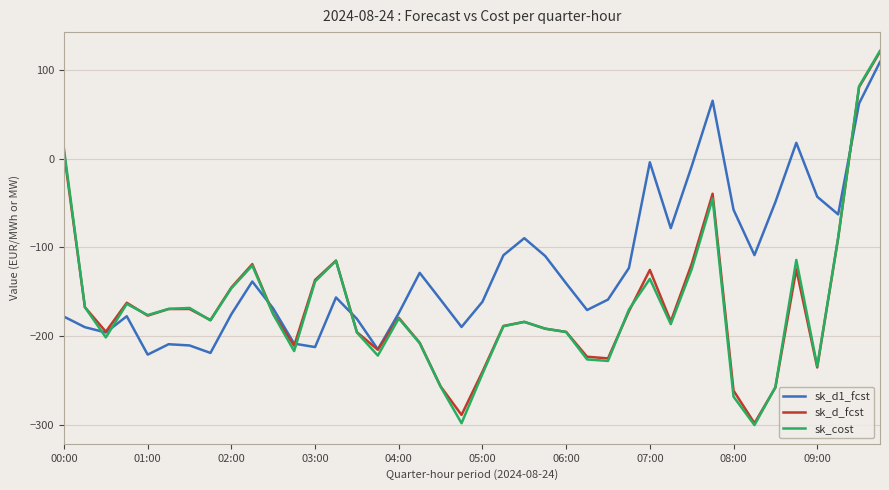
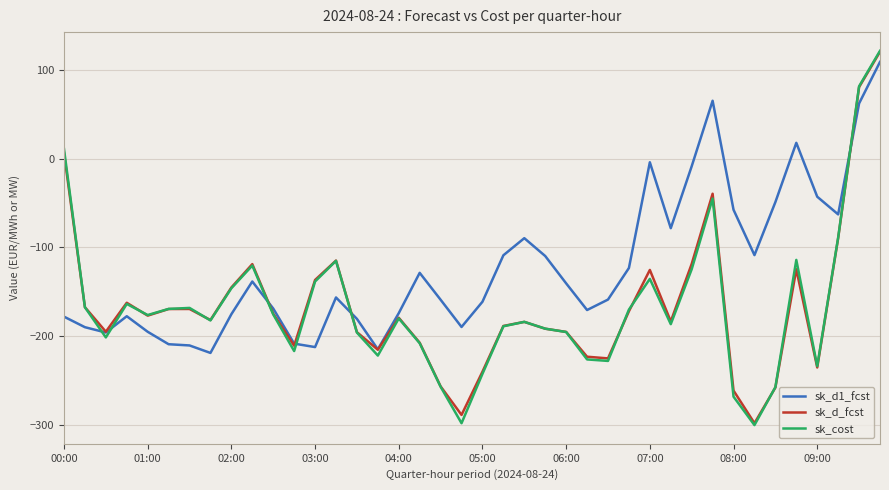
sk_d1_fcst, 01:00: -220 -> -190
